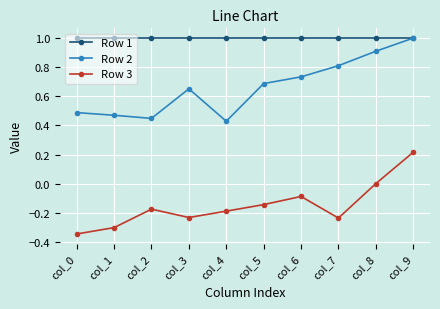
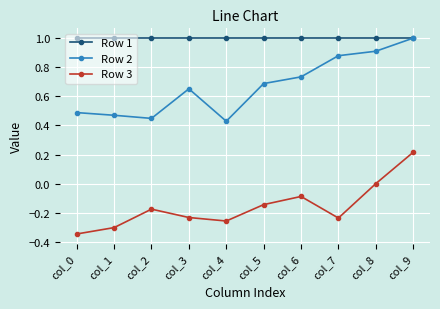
Row 3, col_4: -0.19 -> -0.26
Row 2, col_7: 0.81 -> 0.88
